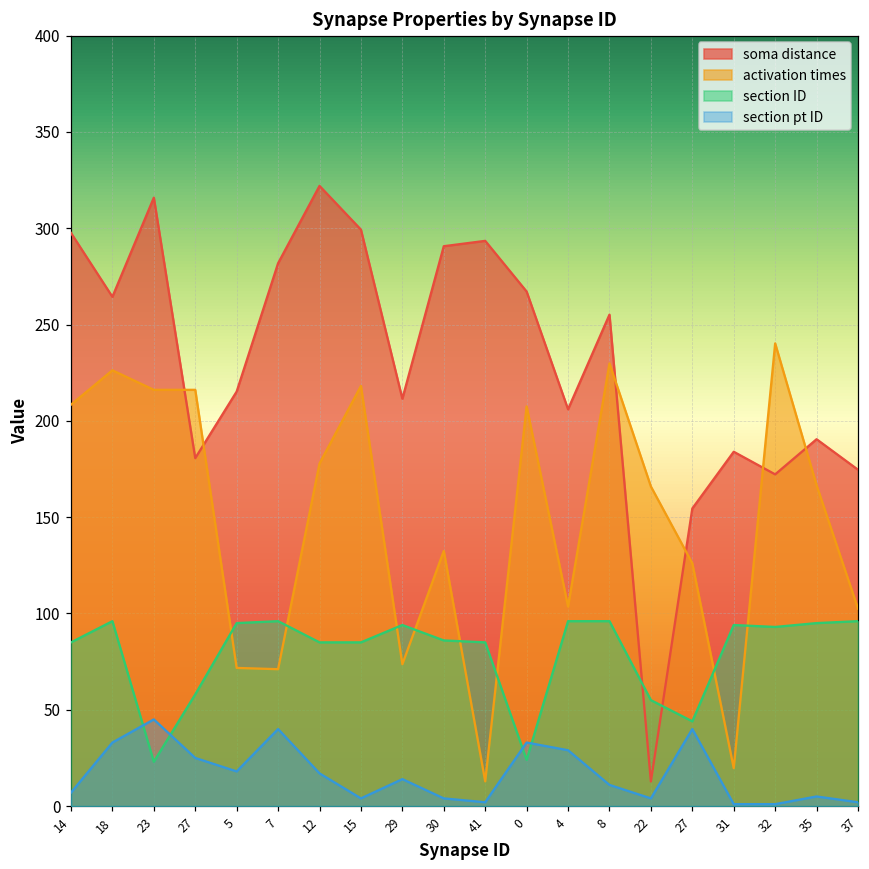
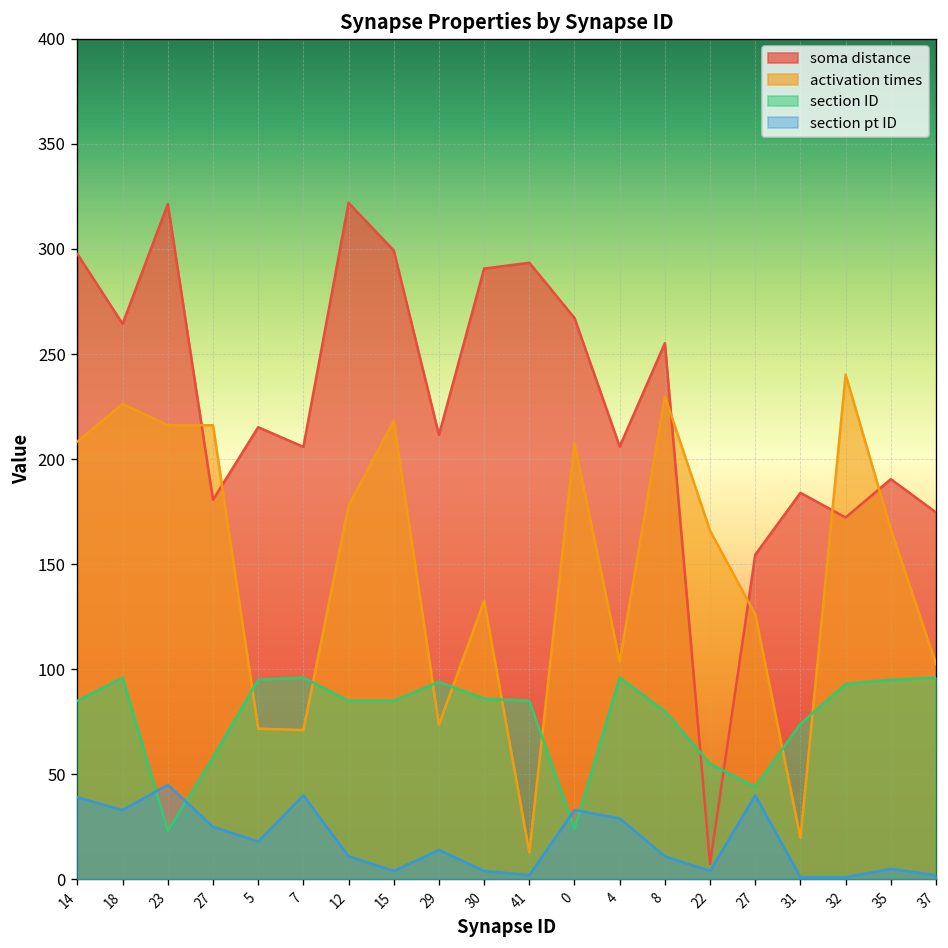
section pt ID, 14: 7 -> 39
soma distance, 23: 316 -> 321
soma distance, 7: 282 -> 206
section pt ID, 12: 17 -> 11
section ID, 8: 96 -> 80
soma distance, 22: 13 -> 7
section ID, 31: 94 -> 74
